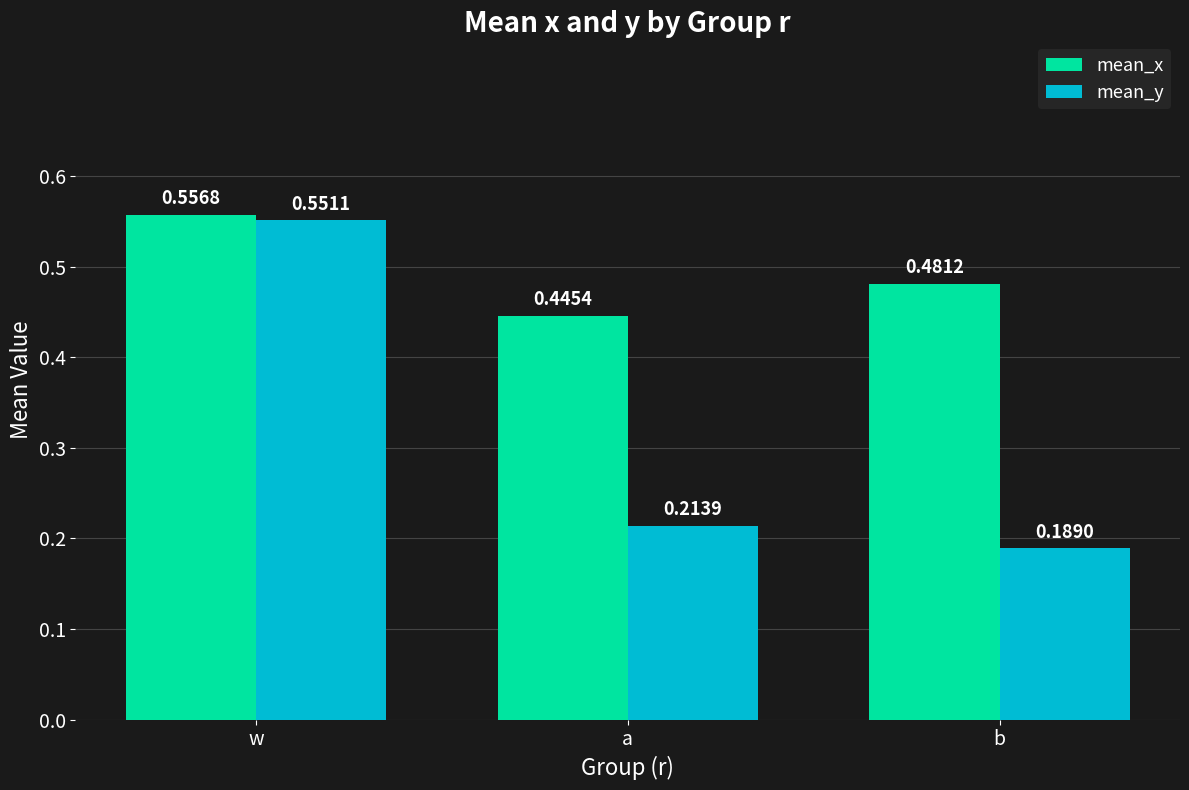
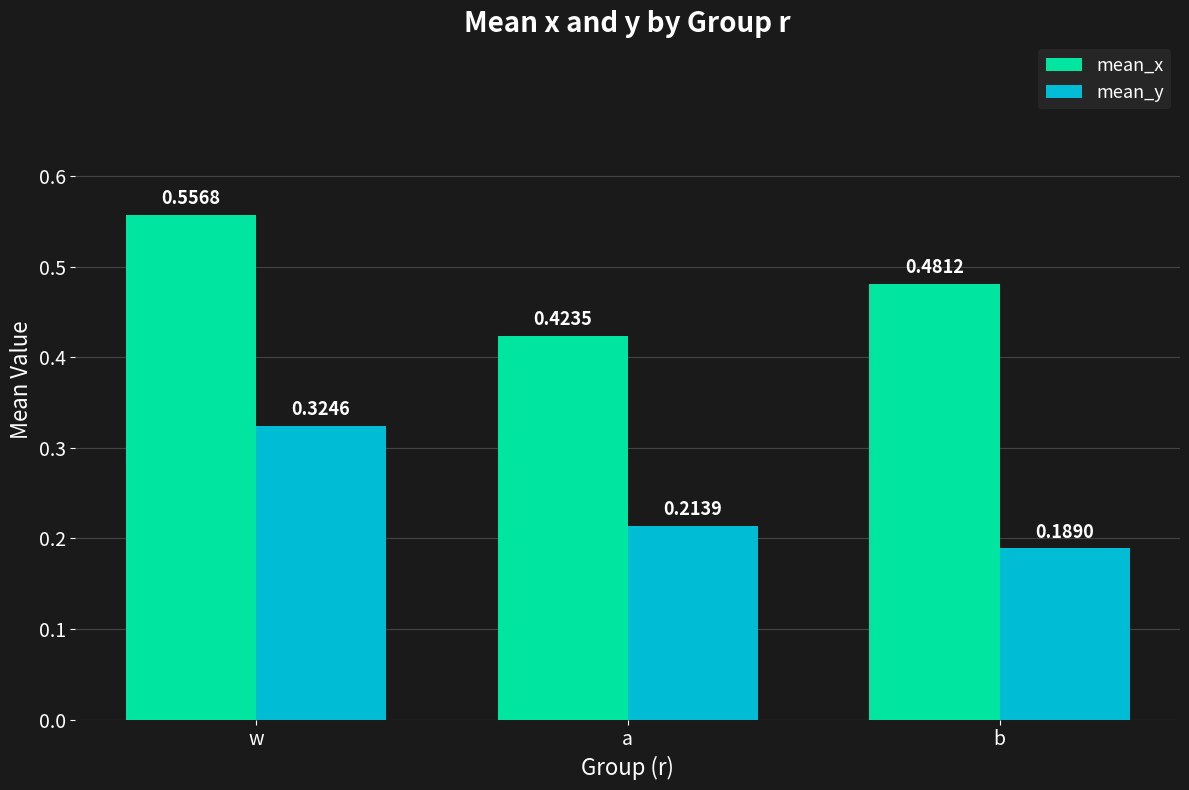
mean_y, w: 0.5511 -> 0.3246
mean_x, a: 0.4454 -> 0.4235
